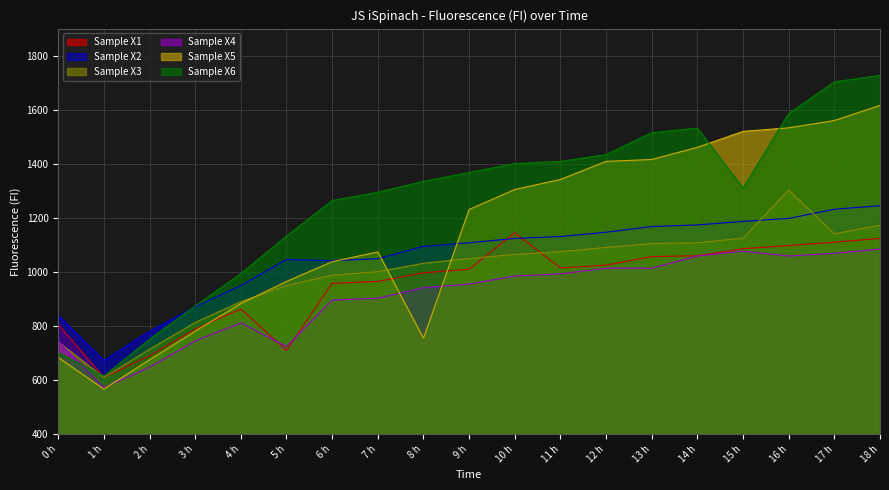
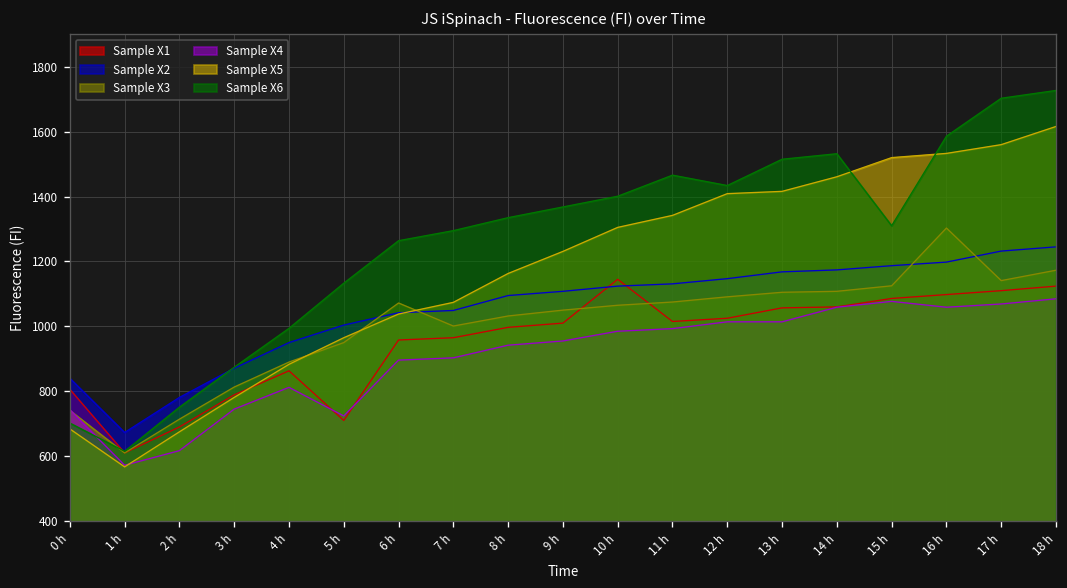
Sample X4, 2 h: 650 -> 620
Sample X2, 5 h: 1050 -> 1000
Sample X3, 6 h: 990 -> 1070
Sample X5, 8 h: 760 -> 1160
Sample X6, 11 h: 1410 -> 1470
